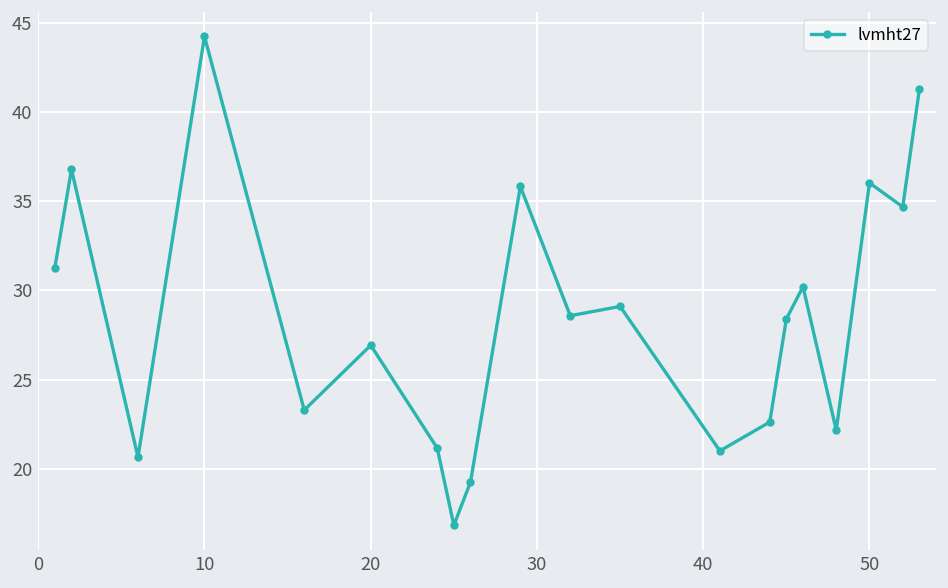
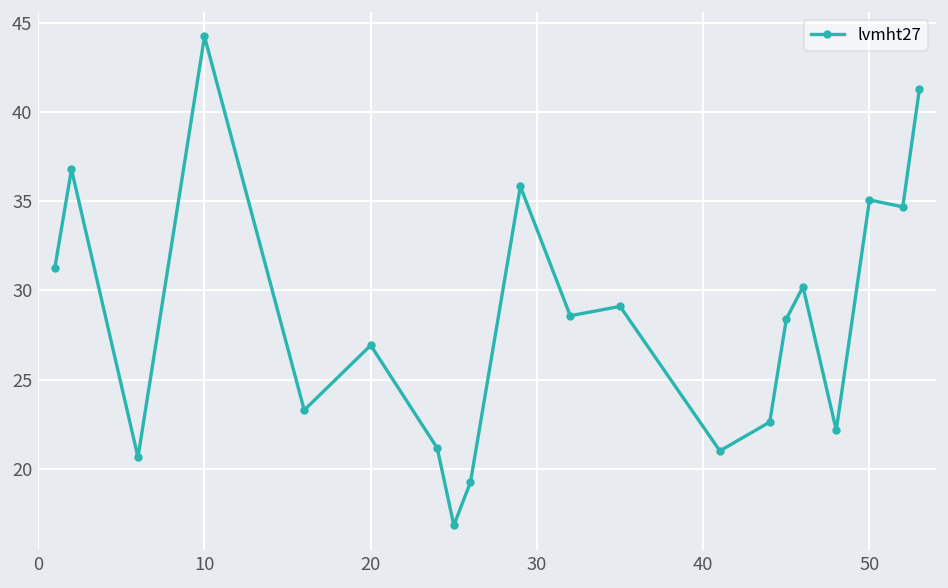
50: 36.0 -> 35.1
